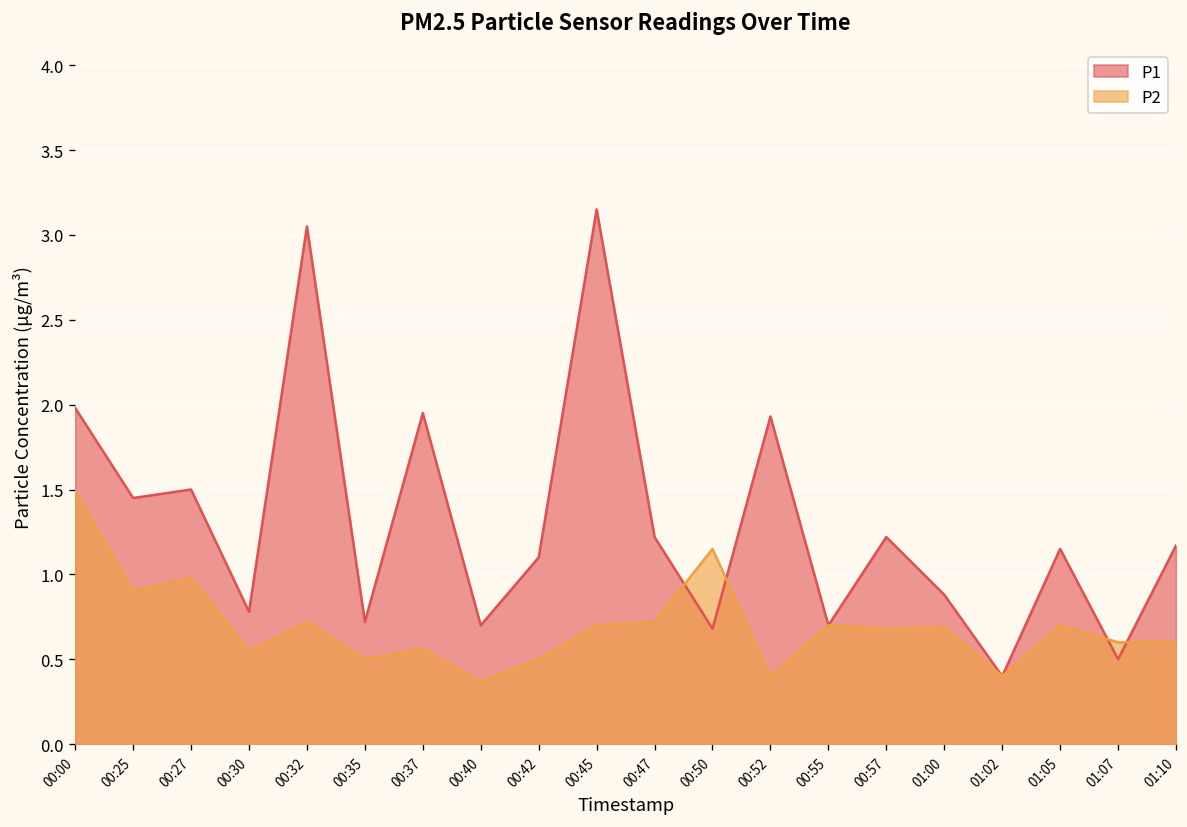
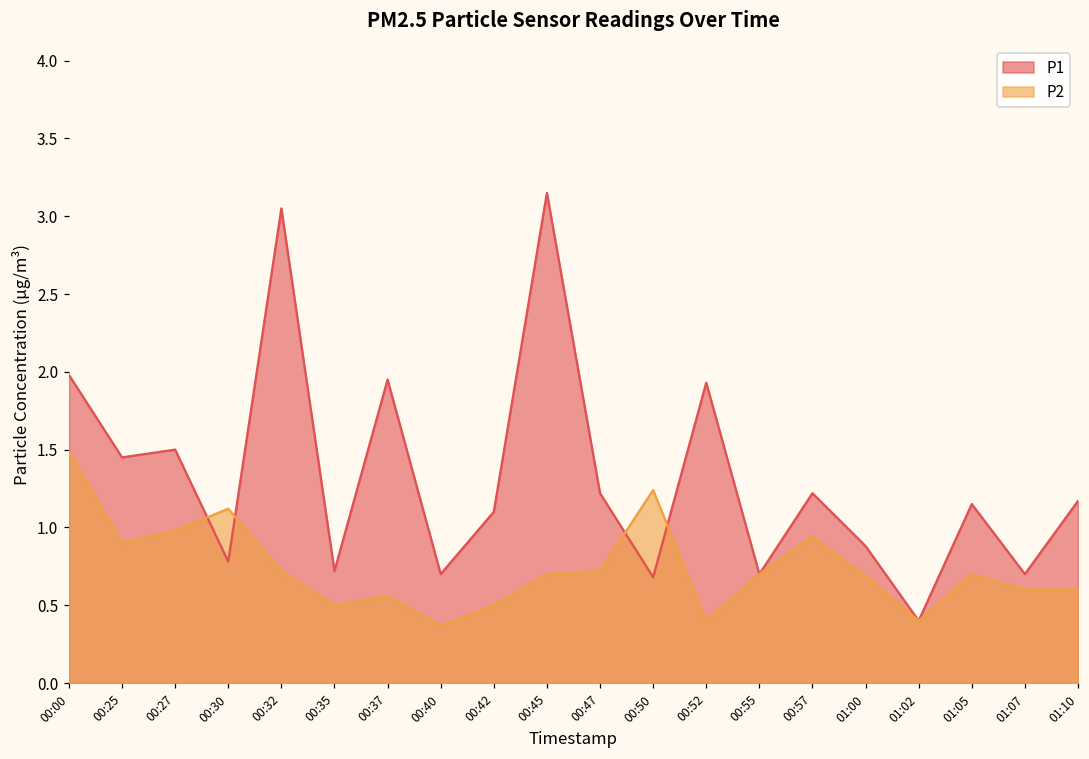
P2, 00:30: 0.55 -> 1.12
P2, 00:50: 1.15 -> 1.24
P2, 00:57: 0.68 -> 0.94
P1, 01:07: 0.5 -> 0.7
